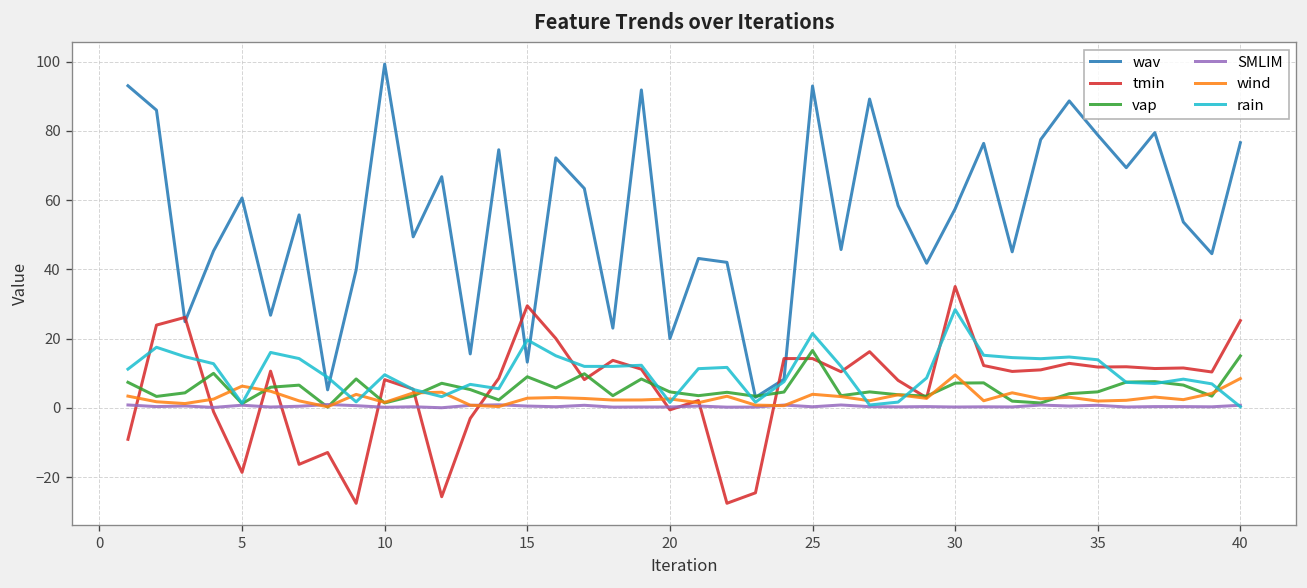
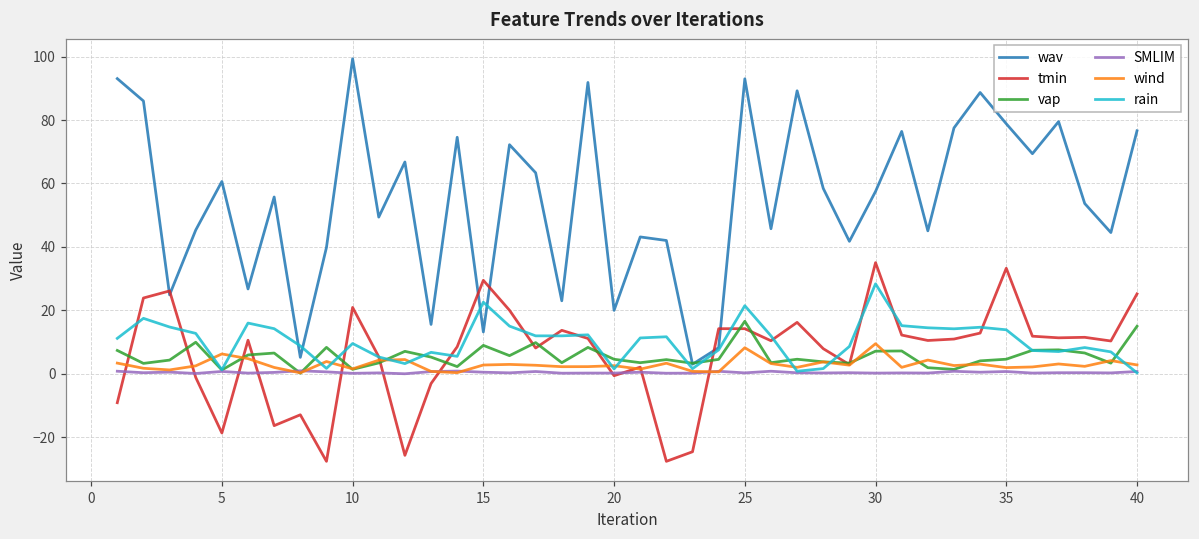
tmin, 10: 8 -> 21
rain, 15: 20 -> 23
wind, 25: 4 -> 8
tmin, 35: 12 -> 33
wind, 40: 8 -> 3
